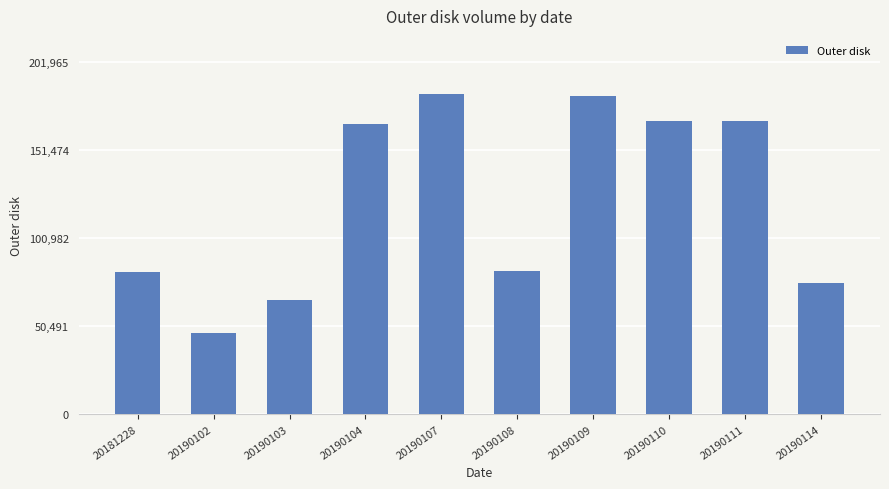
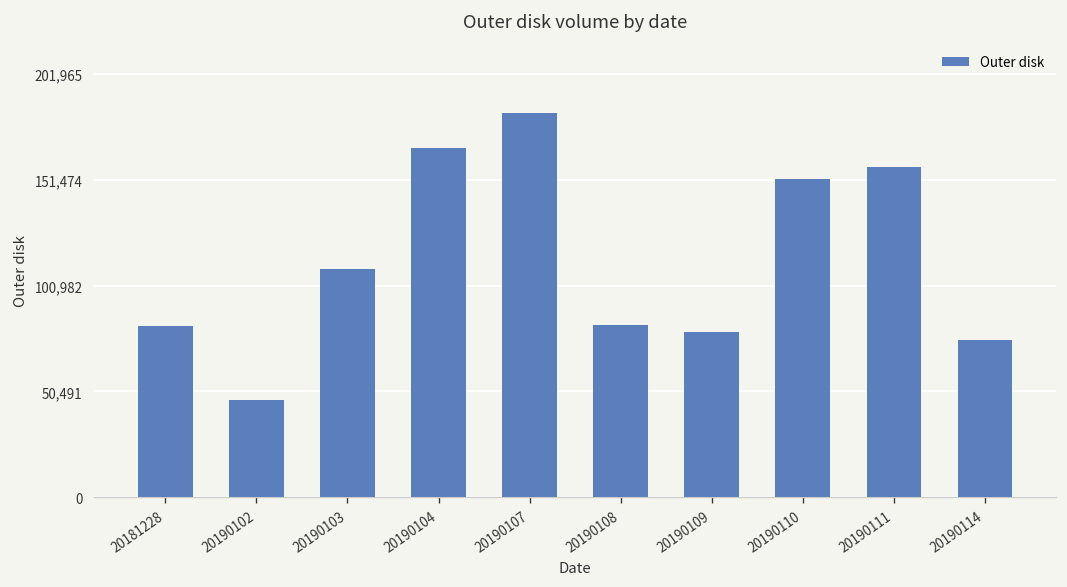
20190103: 65,000 -> 109,000
20190109: 182,000 -> 79,000
20190110: 168,000 -> 152,000
20190111: 168,000 -> 158,000
